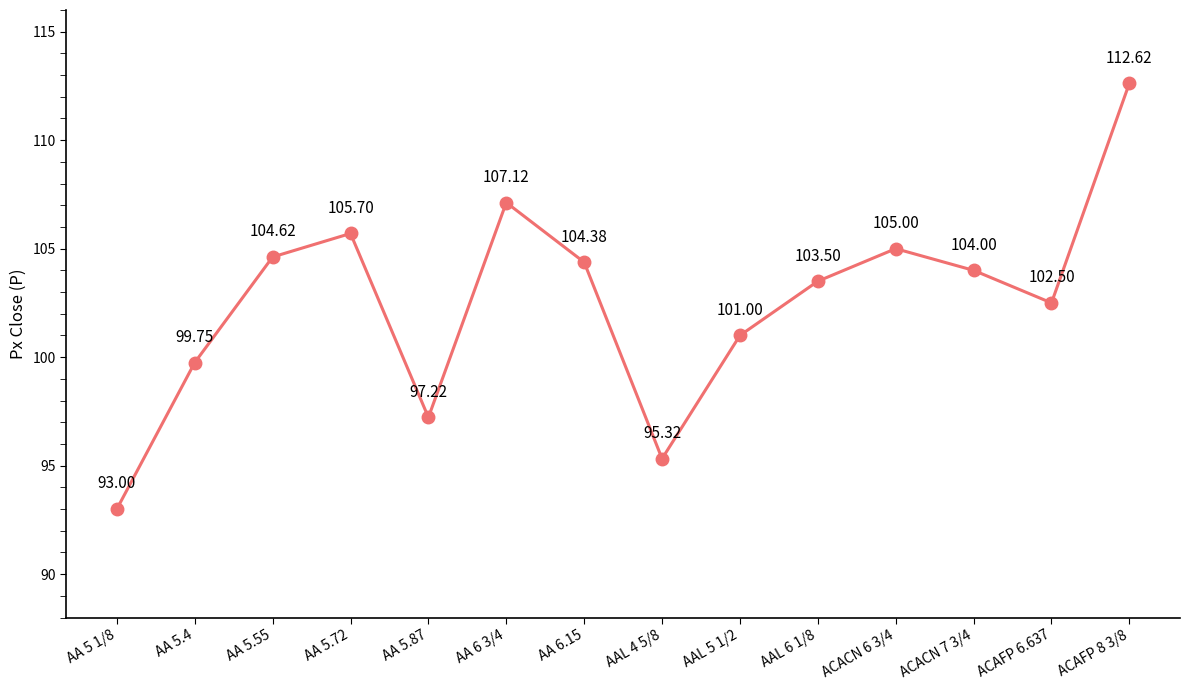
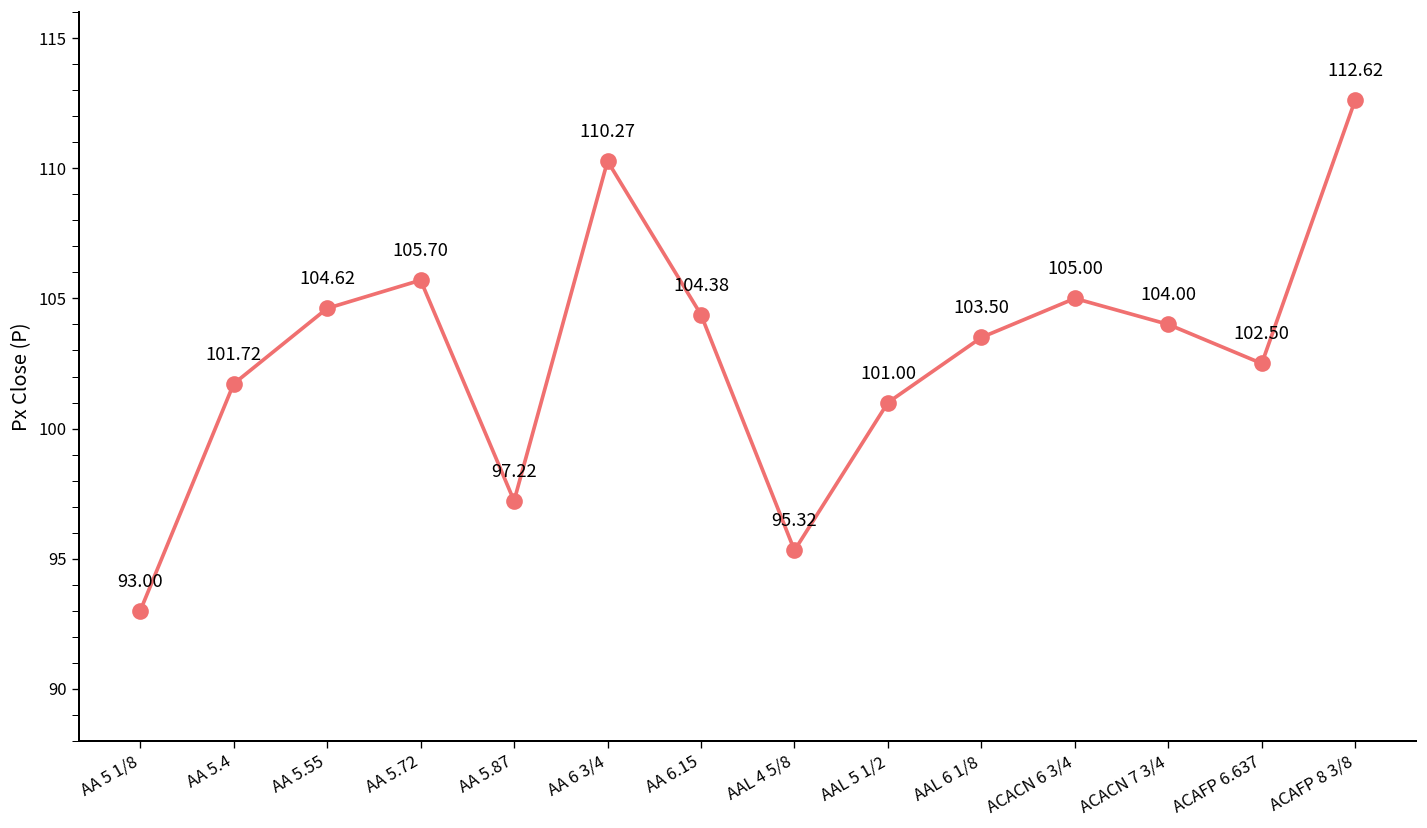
AA 5.4: 99.75 -> 101.72
AA 6 3/4: 107.12 -> 110.27
